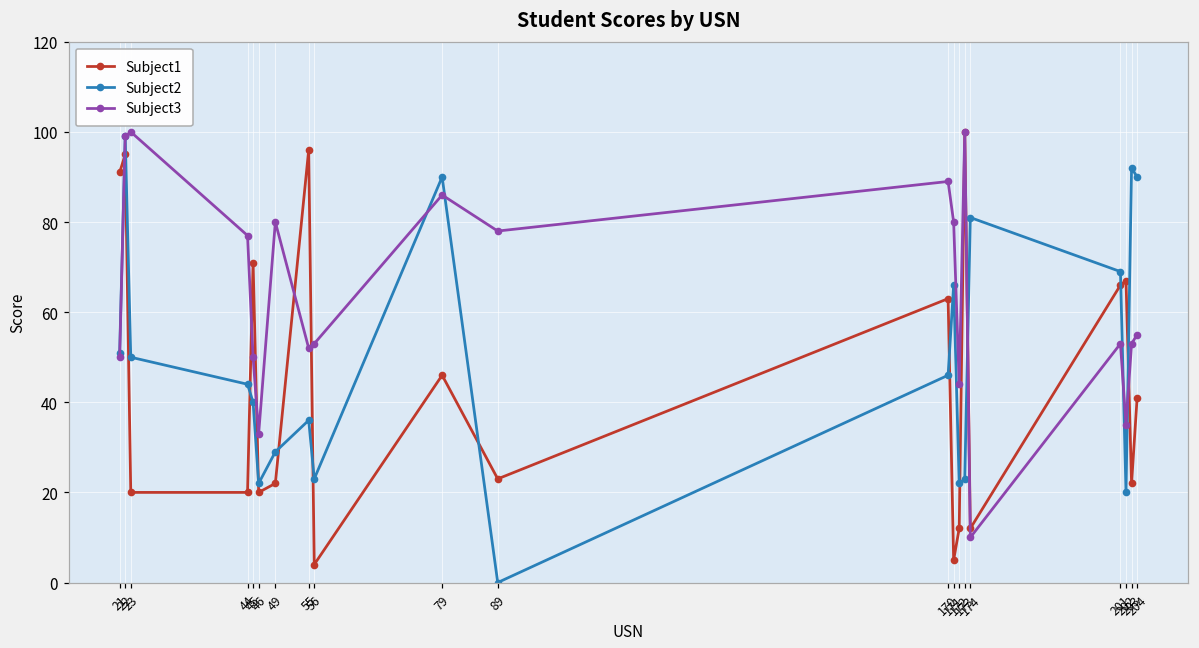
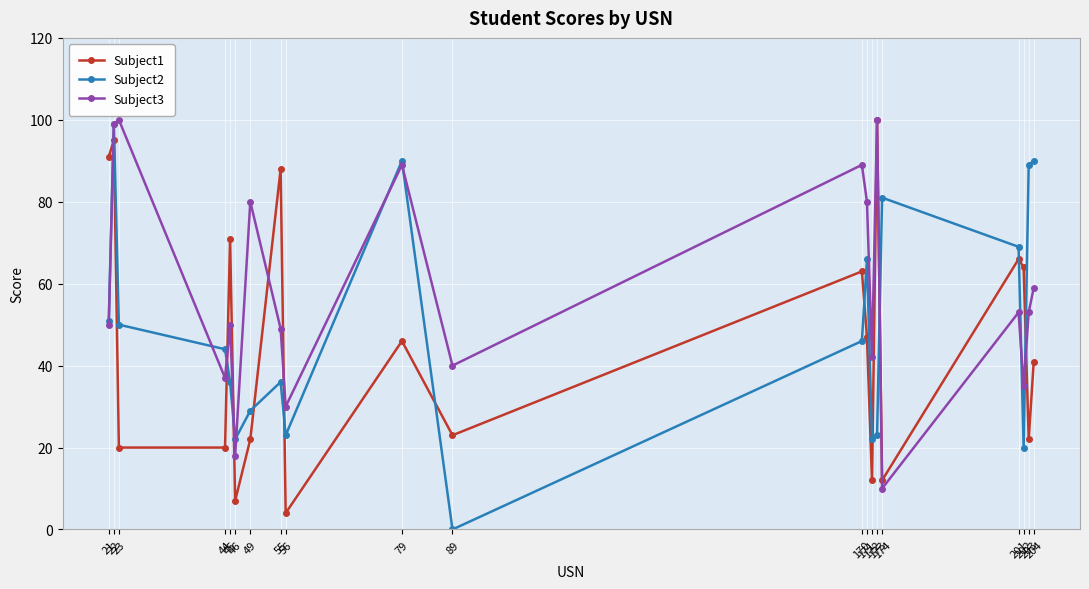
Subject3, 44: 77 -> 37
Subject2, 45: 40 -> 36
Subject1, 46: 20 -> 7
Subject3, 46: 33 -> 18
Subject1, 55: 96 -> 88
Subject3, 55: 52 -> 49
Subject3, 56: 53 -> 30
Subject3, 79: 86 -> 89
Subject3, 89: 78 -> 40
Subject1, 171: 5 -> 47
Subject3, 172: 44 -> 42
Subject1, 202: 67 -> 64
Subject2, 203: 92 -> 89
Subject3, 204: 55 -> 59
